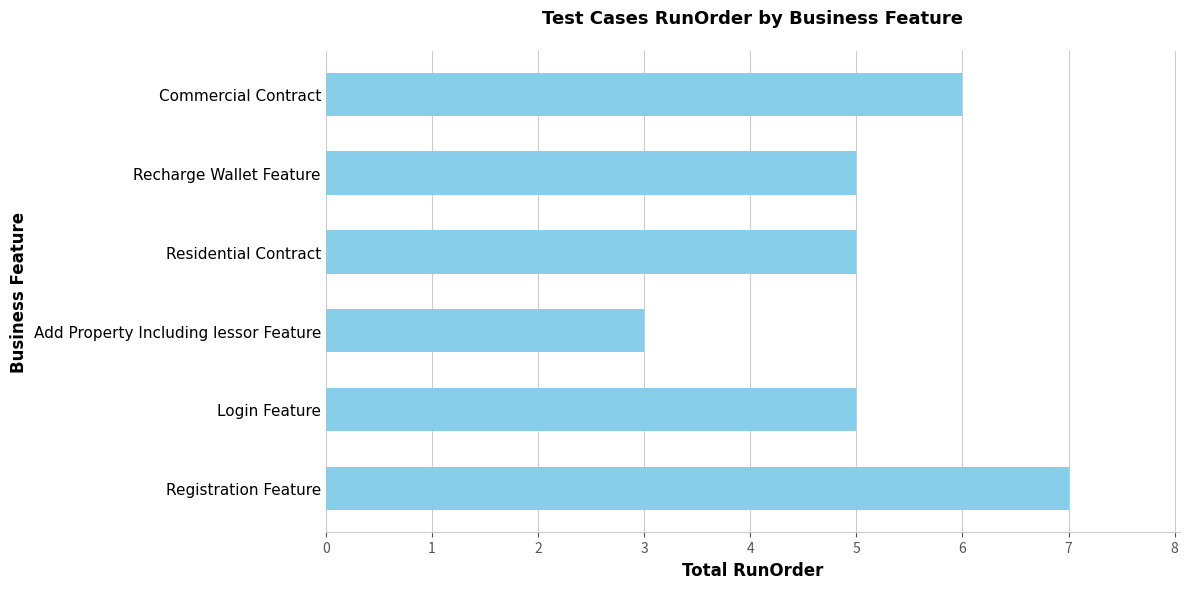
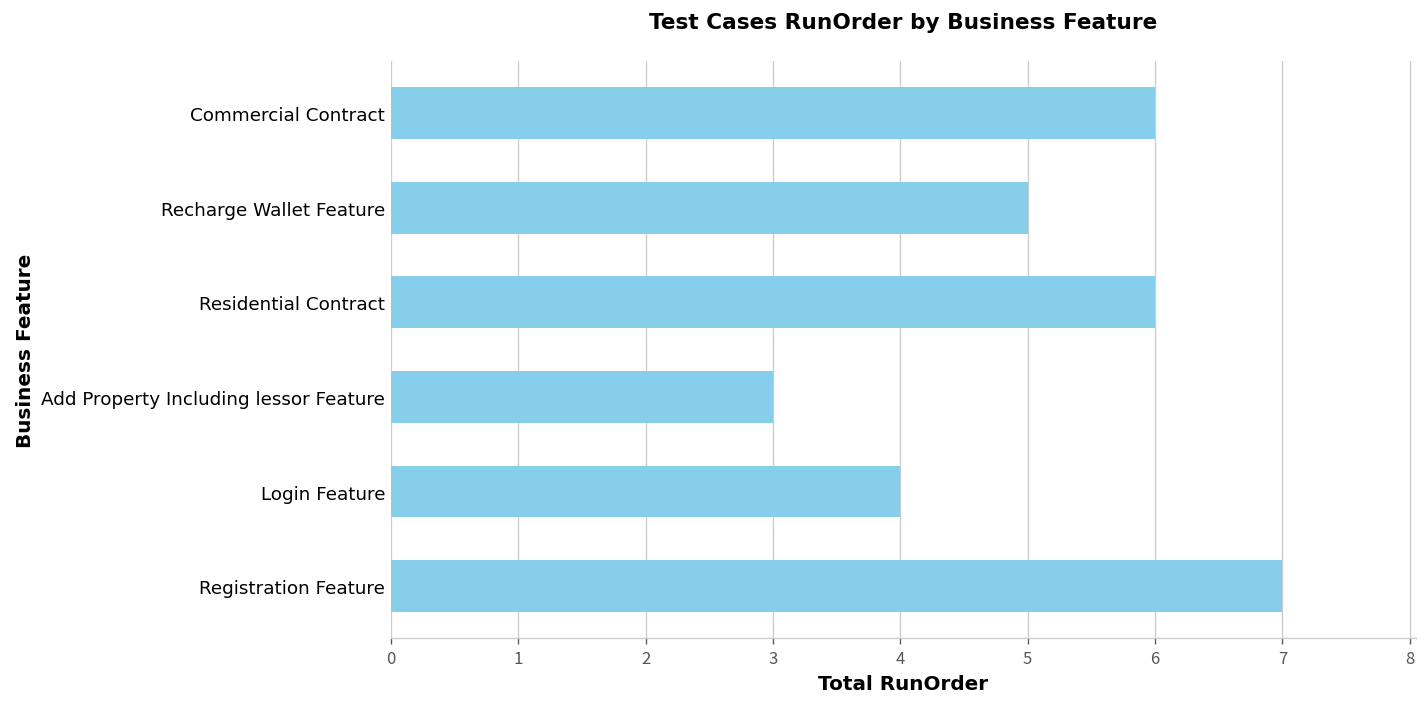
Residential Contract: 5 -> 6
Login Feature: 5 -> 4
